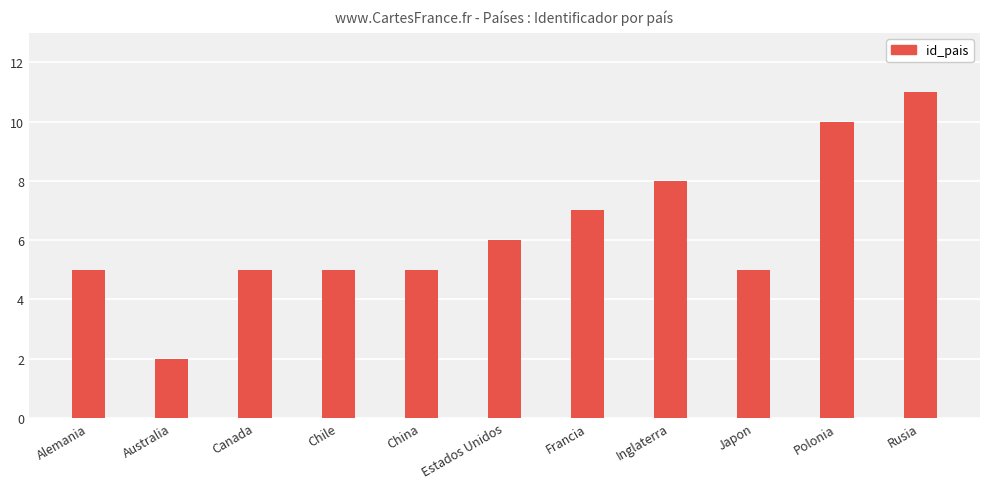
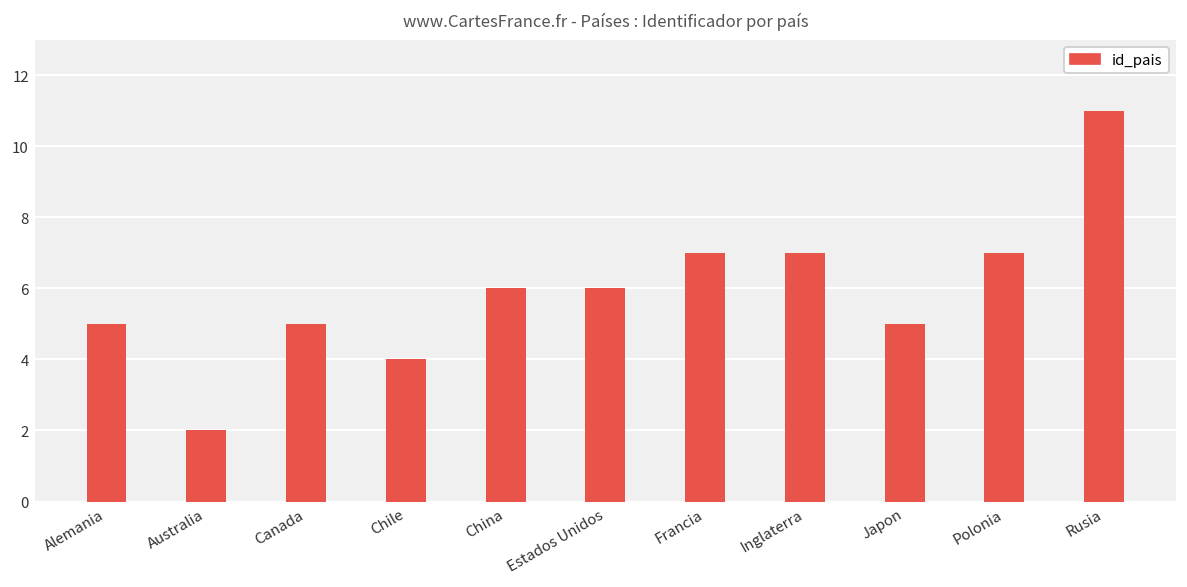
Chile: 5 -> 4
China: 5 -> 6
Inglaterra: 8 -> 7
Polonia: 10 -> 7
